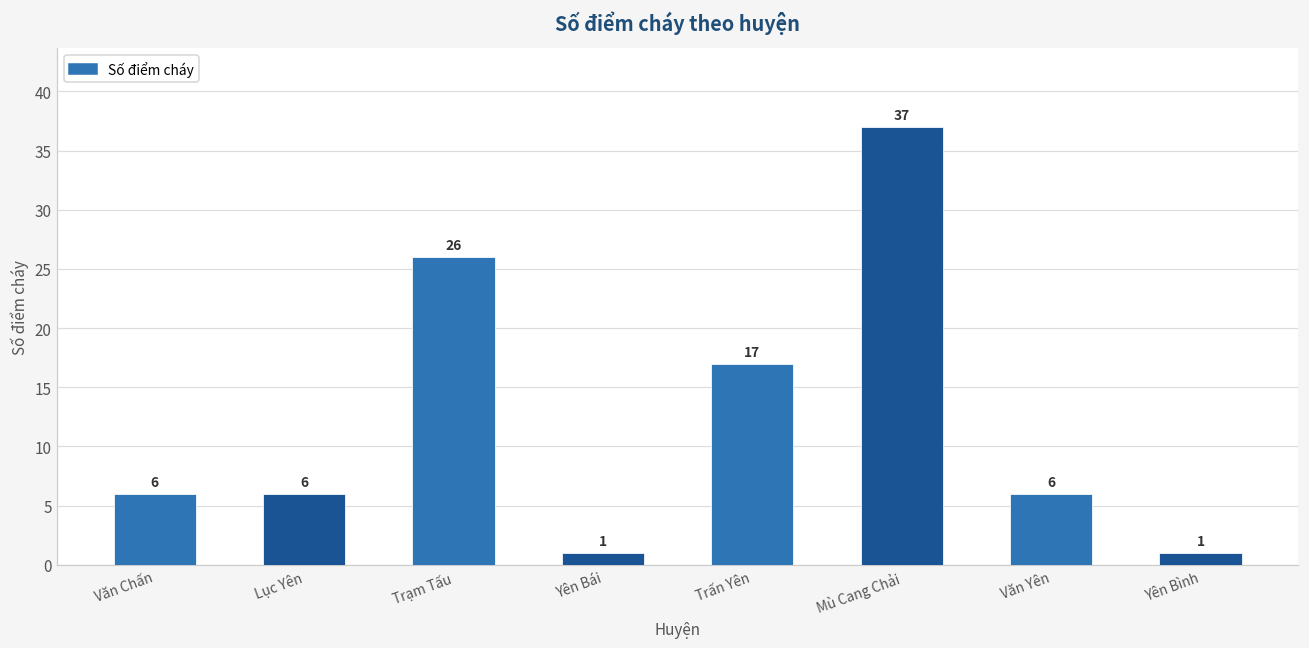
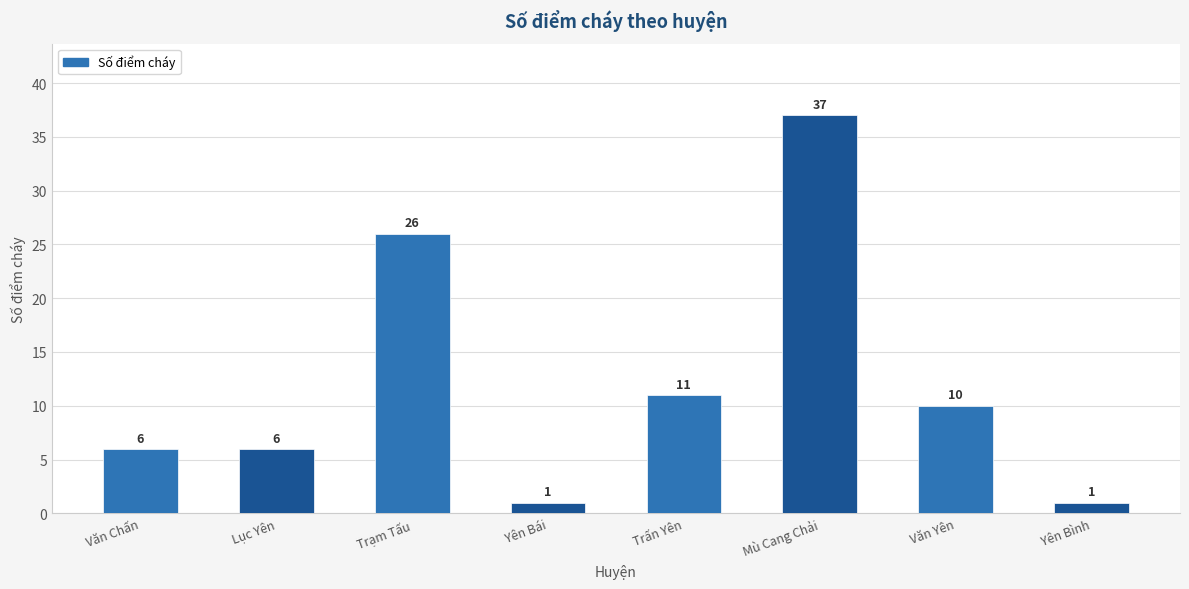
Trấn Yên: 17 -> 11
Văn Yên: 6 -> 10
